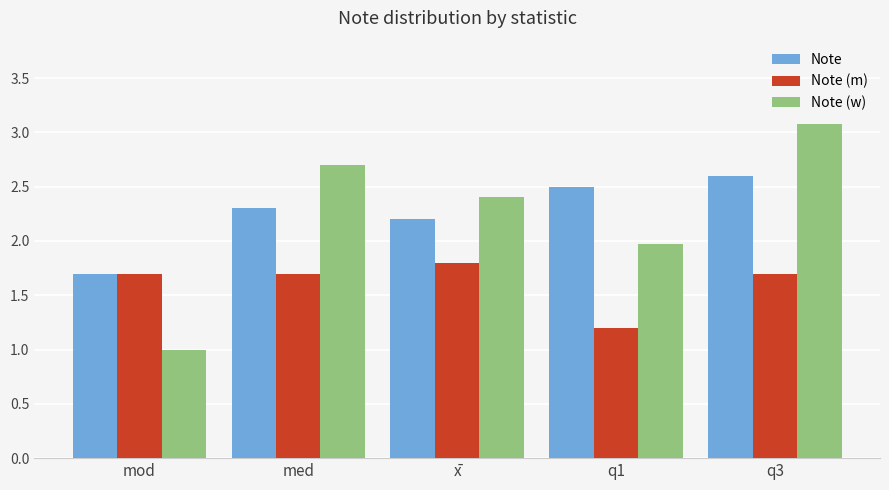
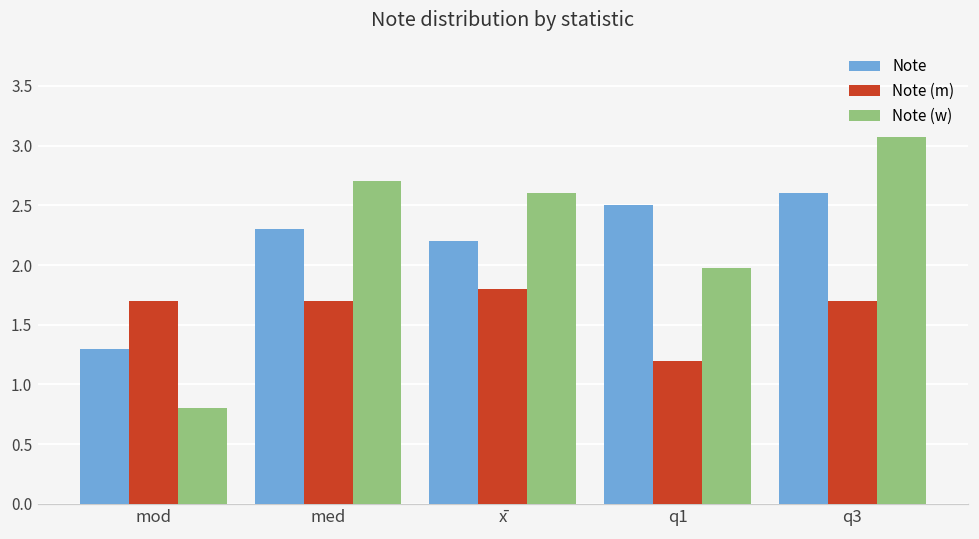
Note, mod: 1.7 -> 1.3
Note (w), mod: 1.0 -> 0.8
Note (w), x̄: 2.4 -> 2.6
